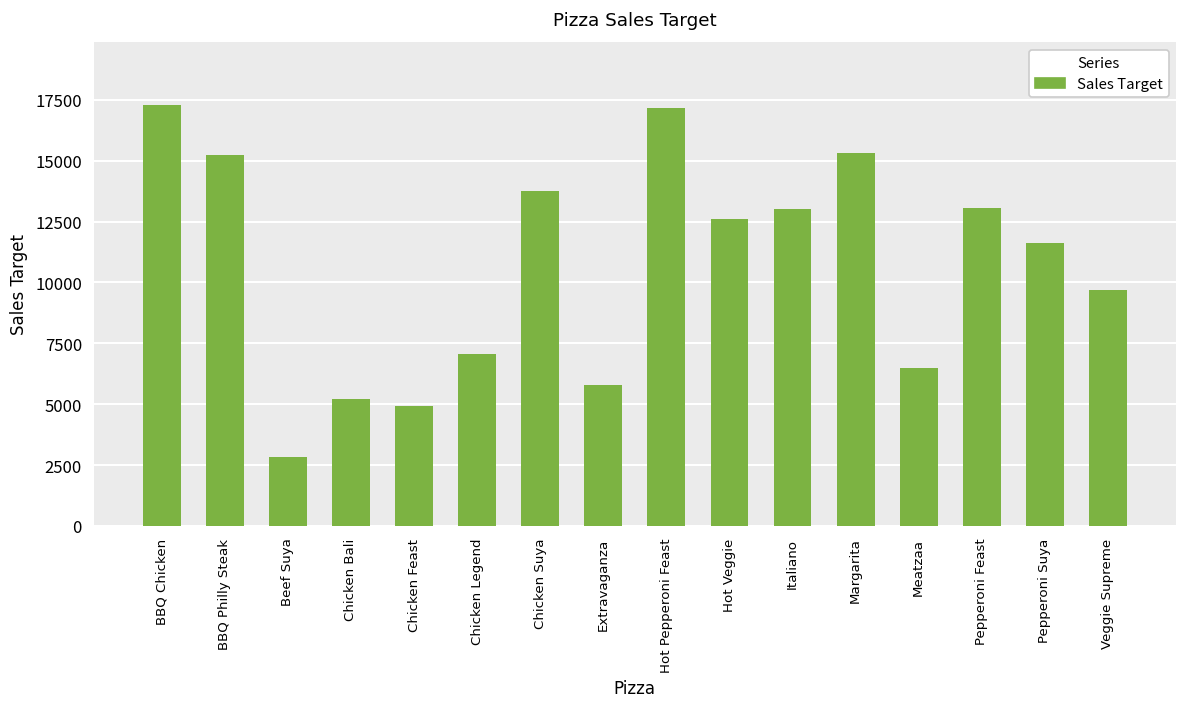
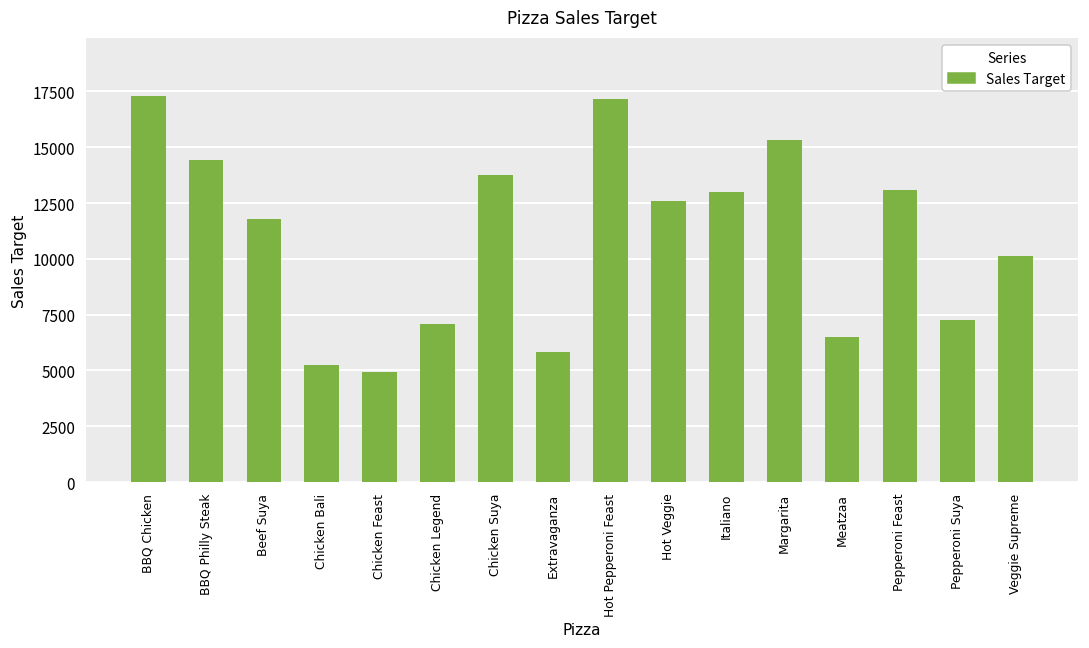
BBQ Philly Steak: 15200 -> 14400
Beef Suya: 2800 -> 11800
Pepperoni Suya: 11600 -> 7300
Veggie Supreme: 9700 -> 10100
